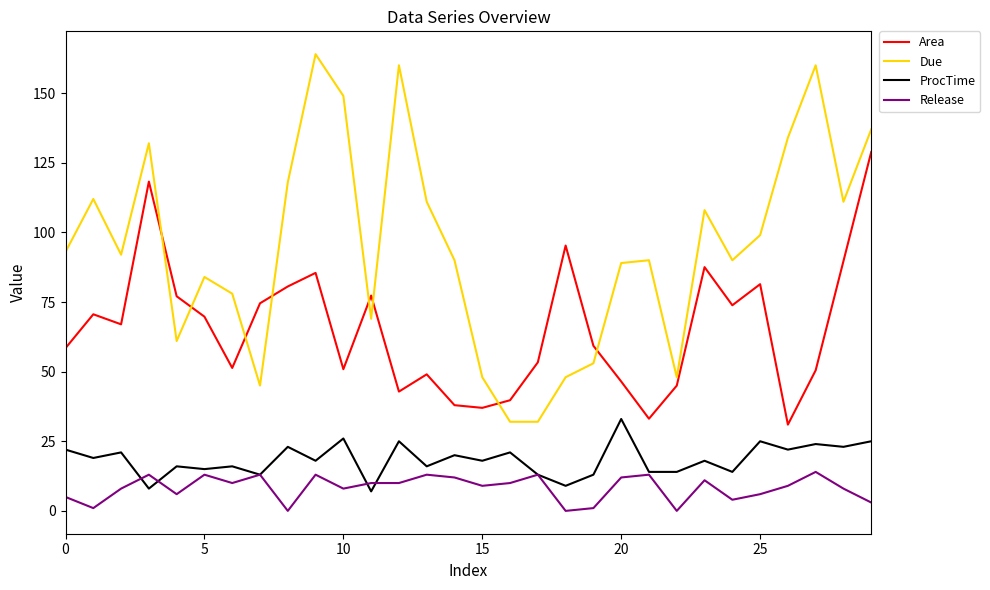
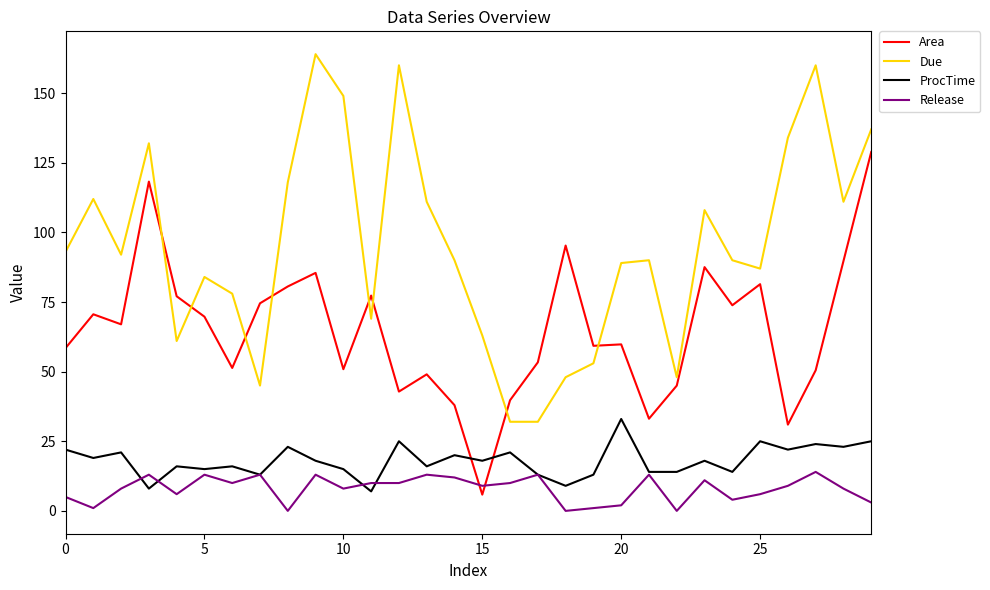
ProcTime, 10: 26 -> 15
Area, 15: 37 -> 6
Due, 15: 48 -> 63
Area, 20: 46 -> 60
Release, 20: 12 -> 2
Due, 25: 99 -> 87
